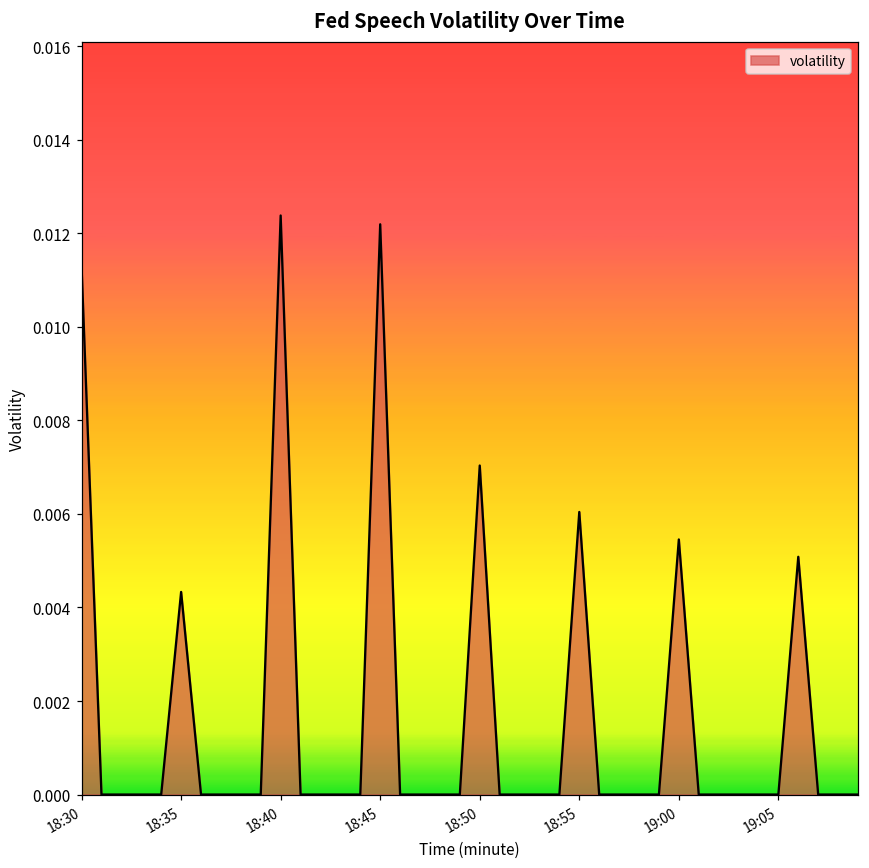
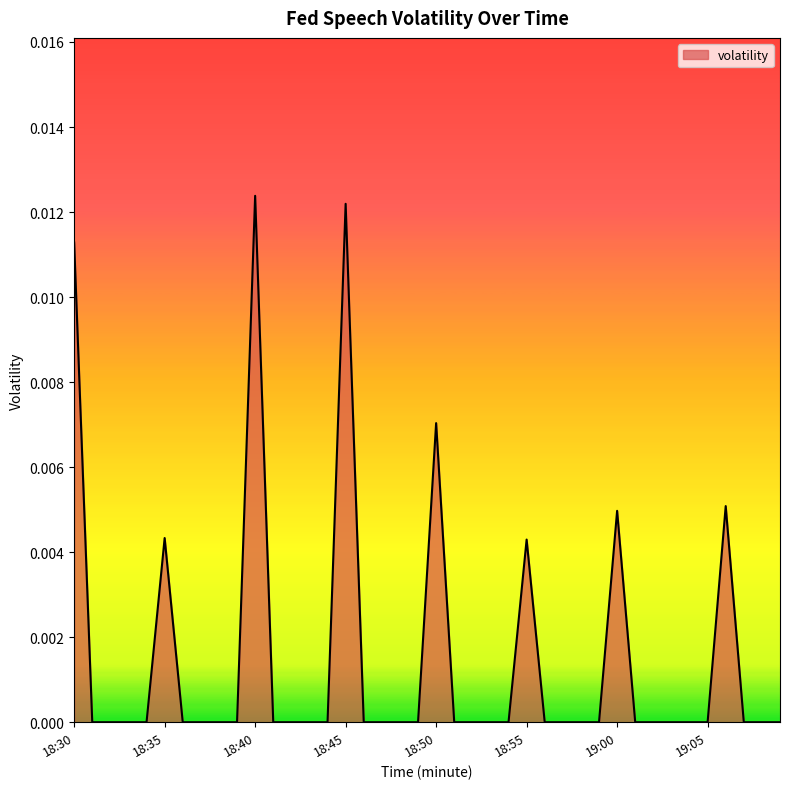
18:55: 0.0060 -> 0.0043
19:00: 0.0055 -> 0.0050
